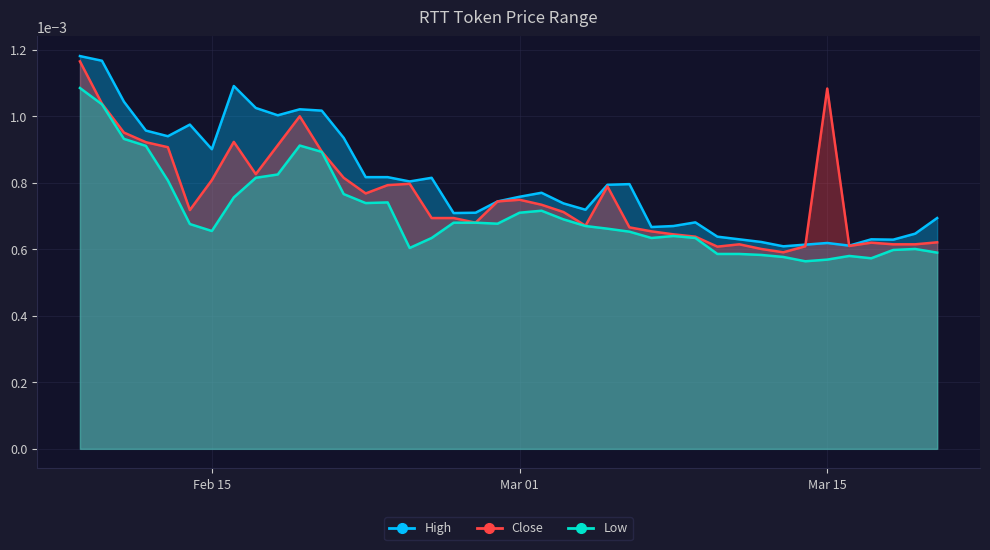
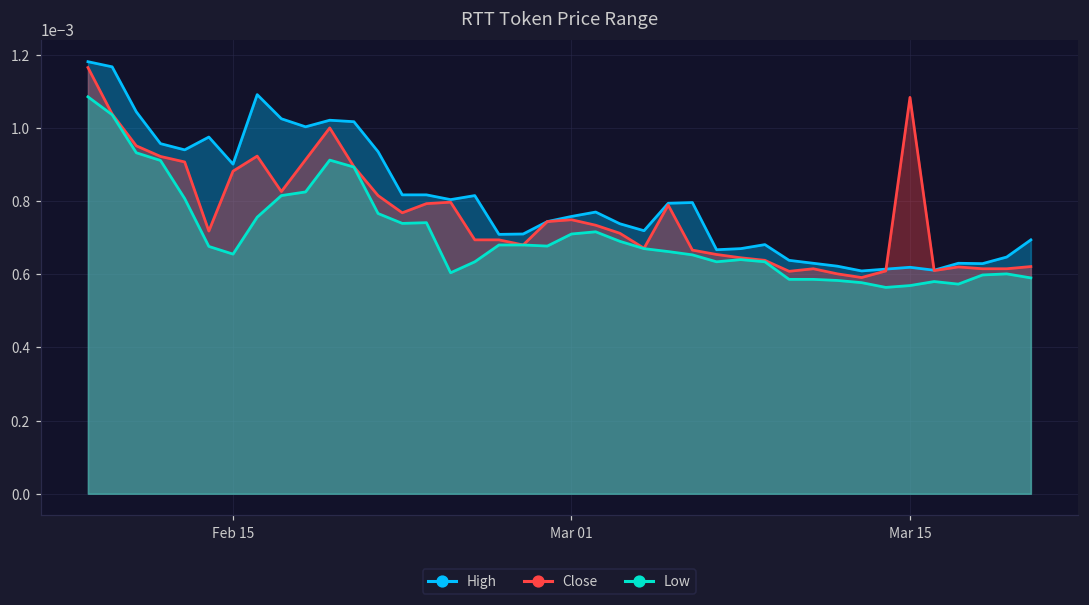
Close, Feb 15: 0.00081 -> 0.00088
